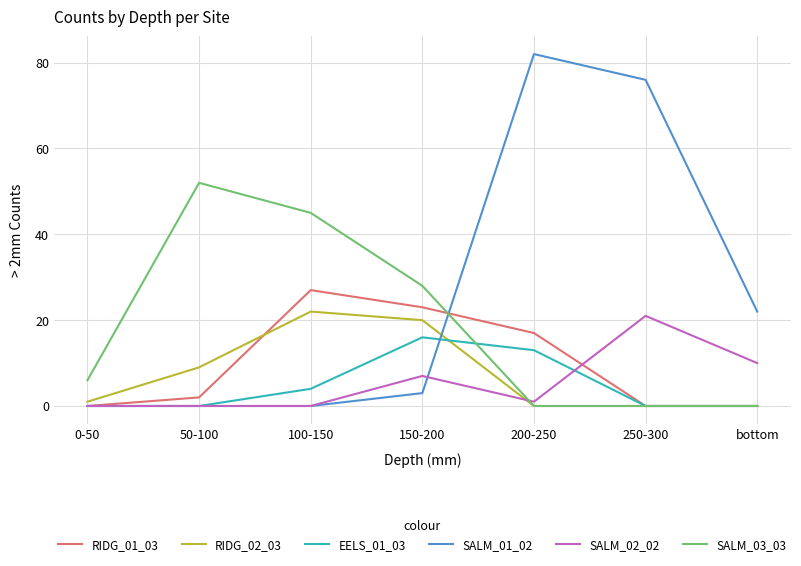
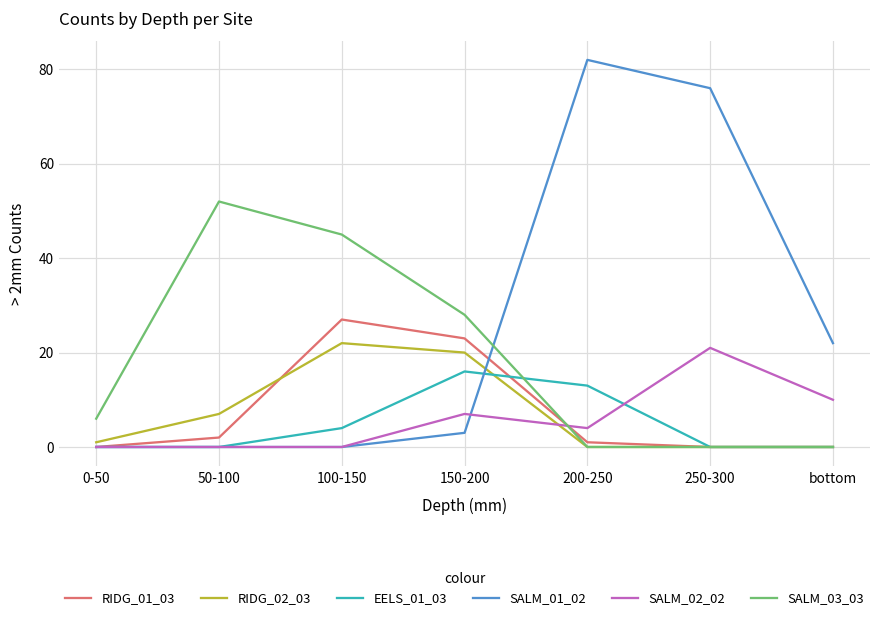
RIDG_02_03, 50-100: 9 -> 7
RIDG_01_03, 200-250: 17 -> 1
SALM_02_02, 200-250: 1 -> 4
